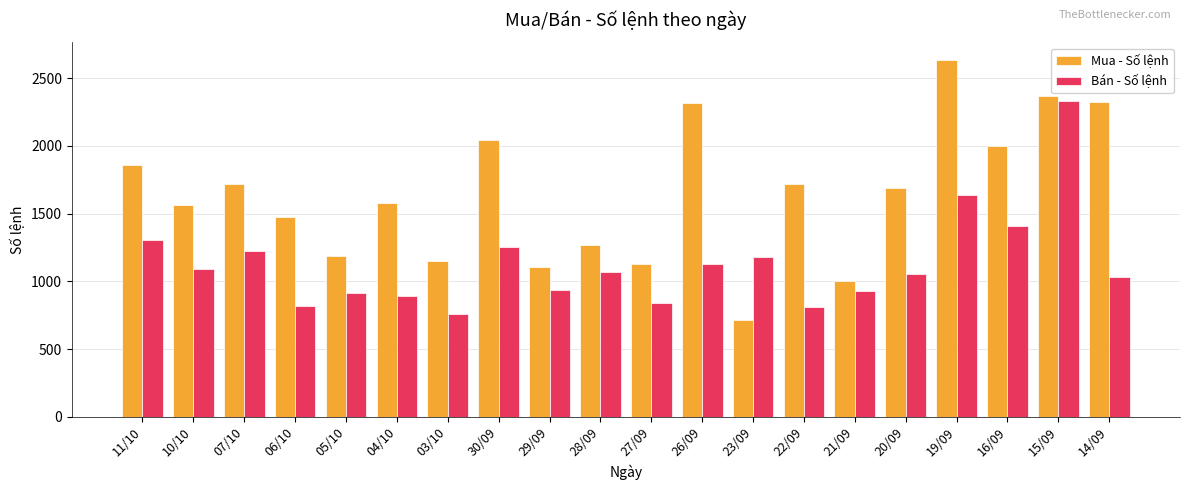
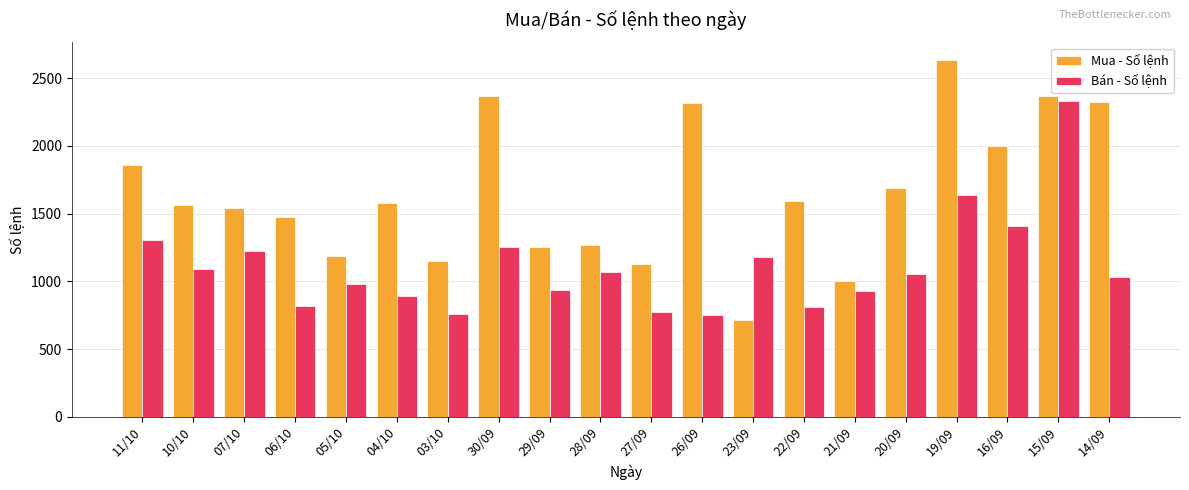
Mua - Số lệnh, 07/10: 1720 -> 1540
Bán - Số lệnh, 05/10: 920 -> 980
Mua - Số lệnh, 30/09: 2050 -> 2370
Mua - Số lệnh, 29/09: 1100 -> 1250
Bán - Số lệnh, 27/09: 840 -> 780
Bán - Số lệnh, 26/09: 1120 -> 750
Mua - Số lệnh, 22/09: 1720 -> 1590
